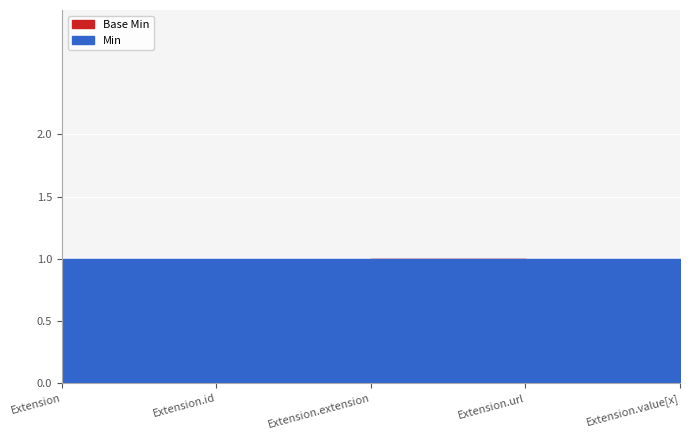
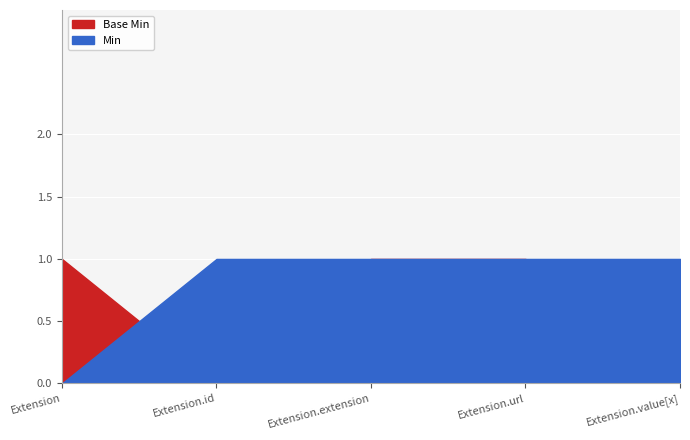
Base Min, Extension: 0 -> 1
Min, Extension: 1 -> 0
